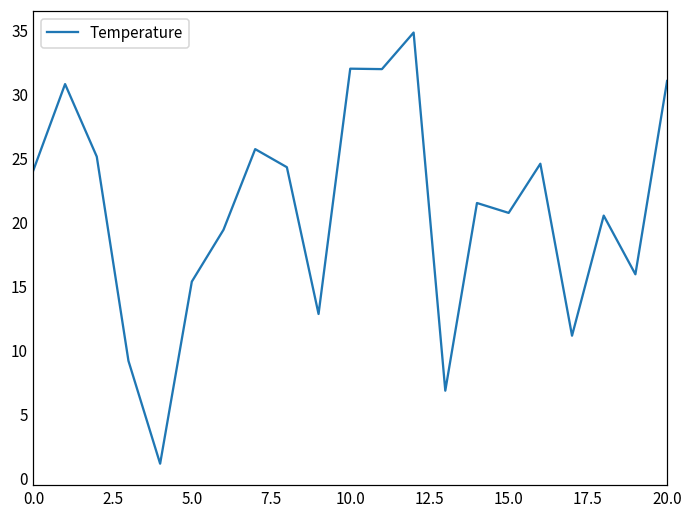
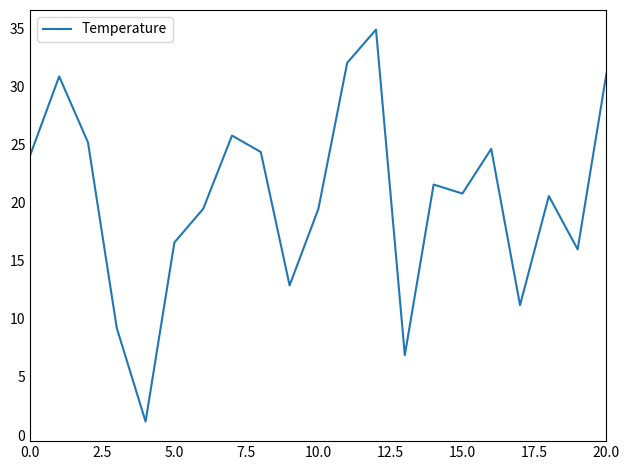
5.0: 15.4 -> 16.6
10.0: 32.0 -> 19.5
